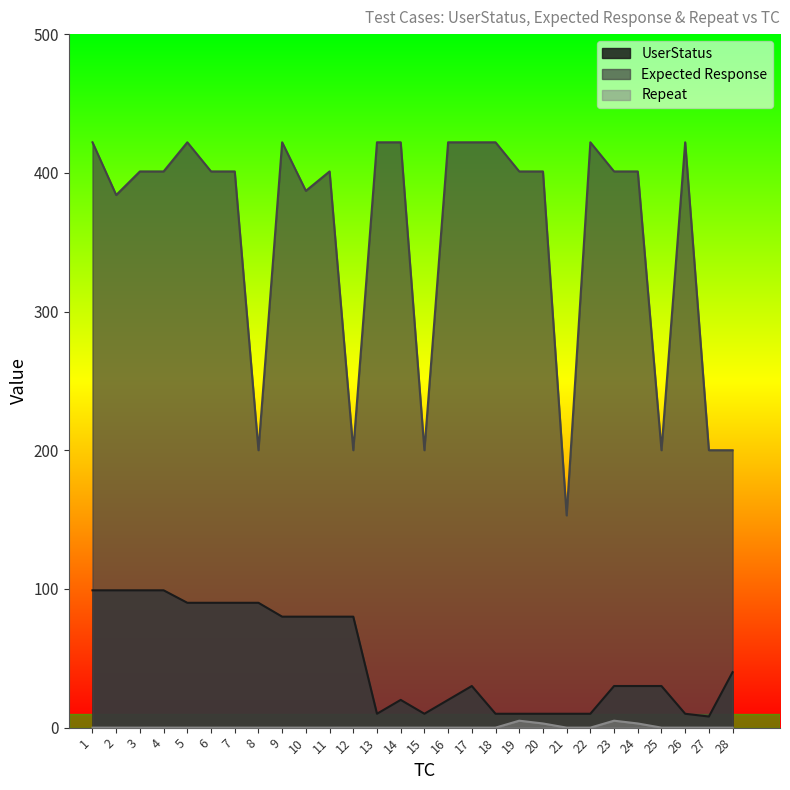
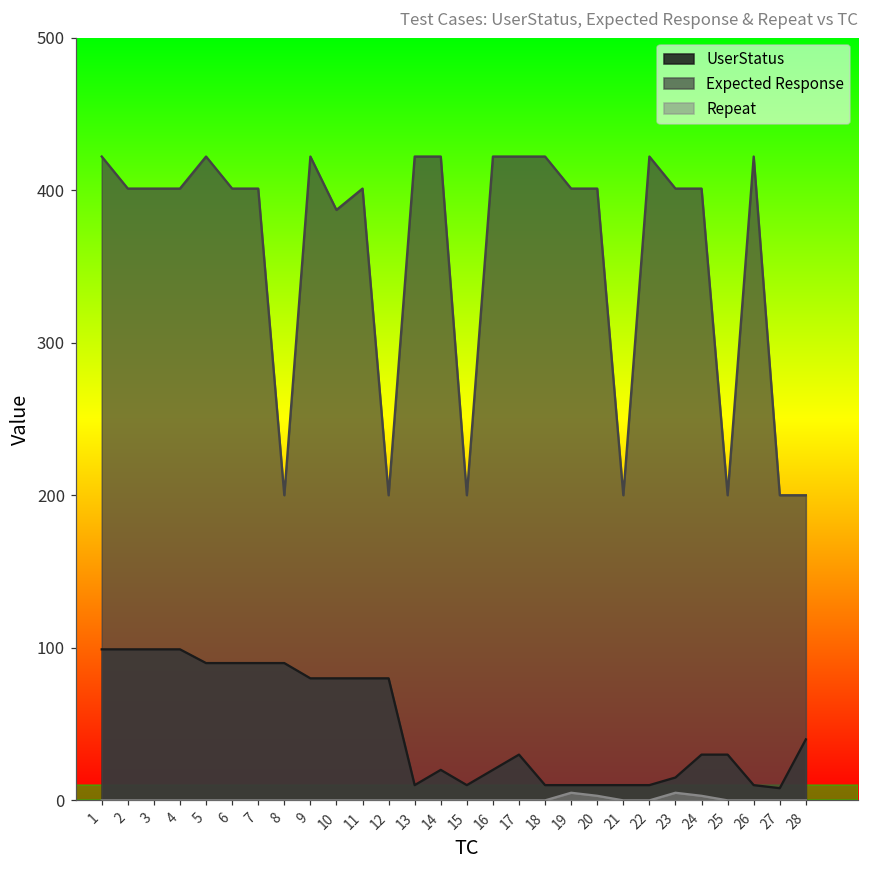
Expected Response, 2: 384 -> 401
Expected Response, 21: 153 -> 200
UserStatus, 23: 30 -> 15
